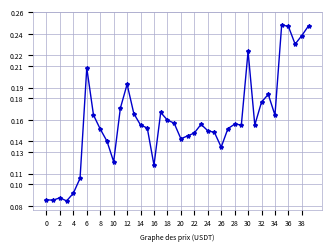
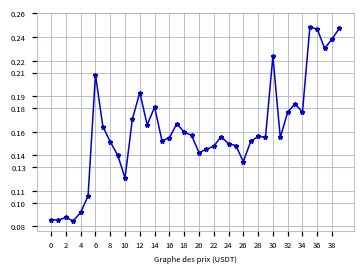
14: 0.155 -> 0.181
16: 0.118 -> 0.155
34: 0.164 -> 0.177
